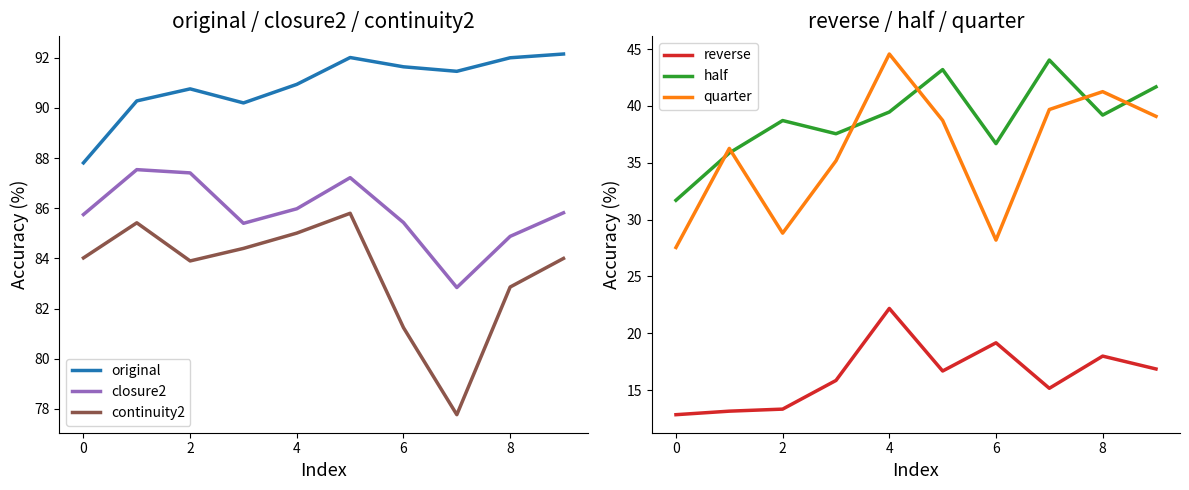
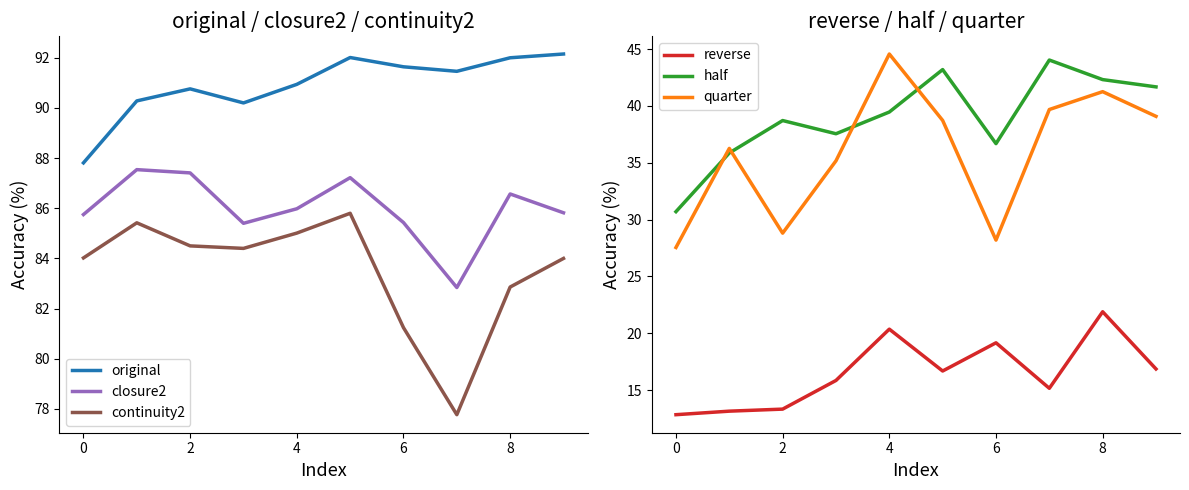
original / closure2 / continuity2, continuity2, 2: 83.9 -> 84.5
original / closure2 / continuity2, closure2, 8: 84.9 -> 86.6
reverse / half / quarter, half, 0: 31.7 -> 30.7
reverse / half / quarter, reverse, 4: 22.2 -> 20.4
reverse / half / quarter, reverse, 8: 18.0 -> 21.9
reverse / half / quarter, half, 8: 39.2 -> 42.3
